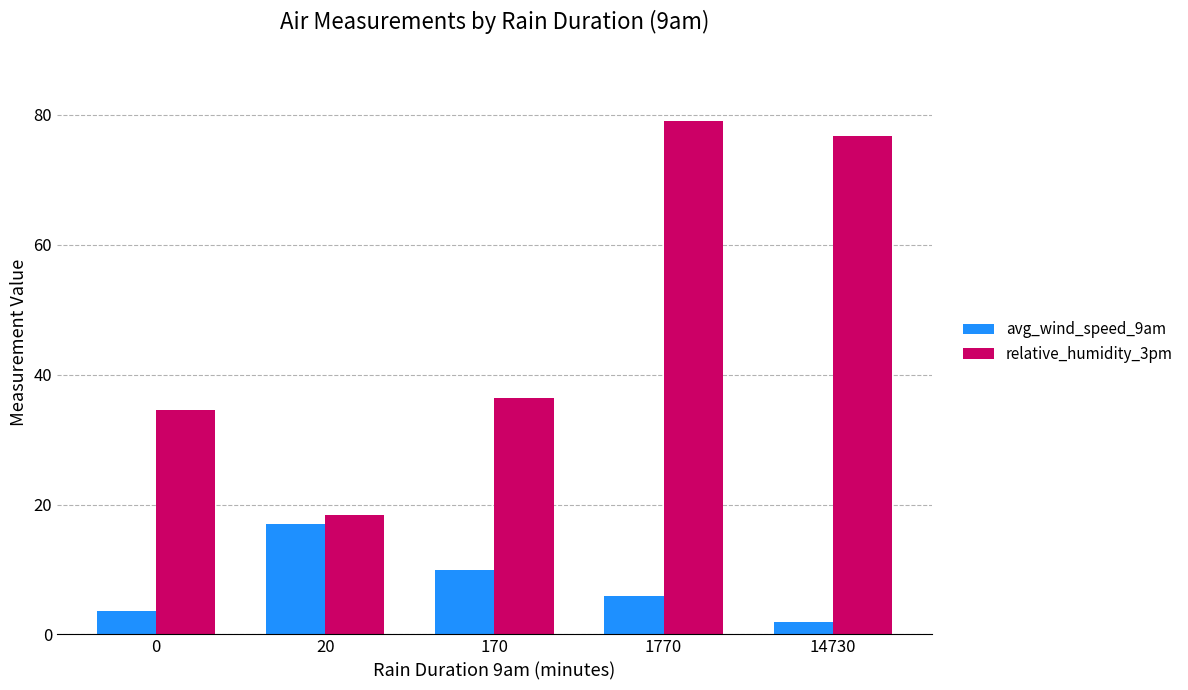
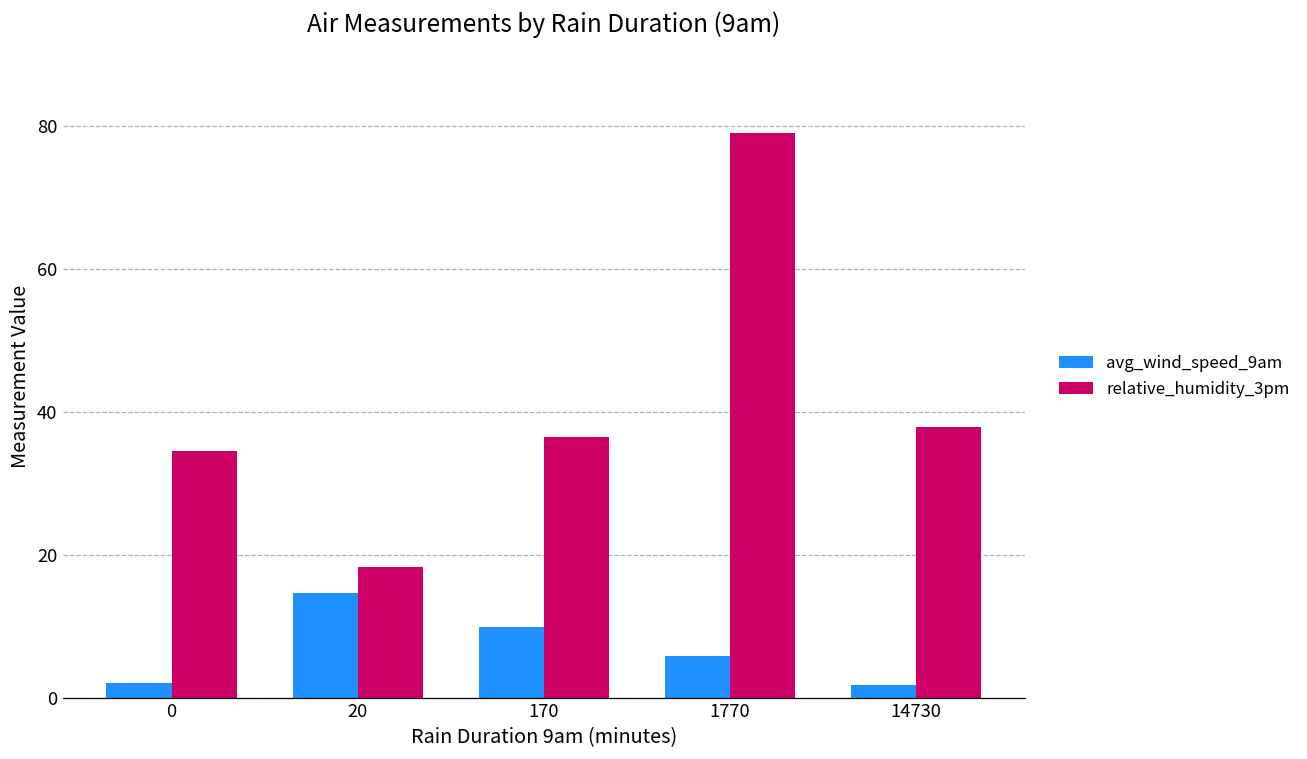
avg_wind_speed_9am, 0: 4 -> 2
avg_wind_speed_9am, 20: 17 -> 15
relative_humidity_3pm, 14730: 77 -> 38
